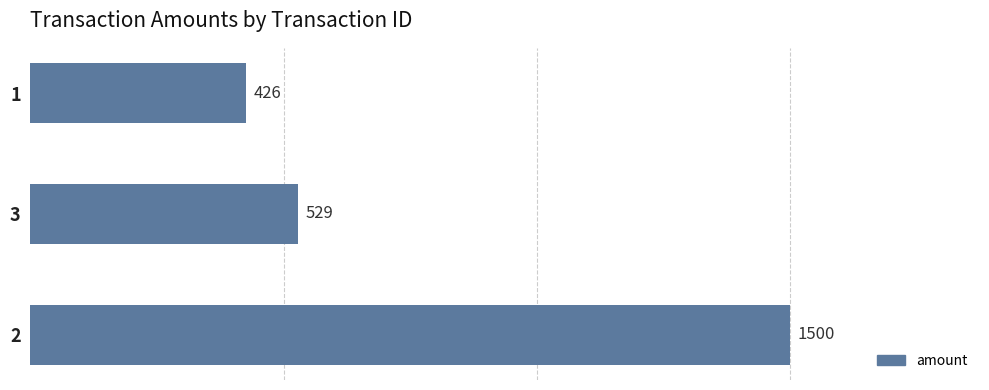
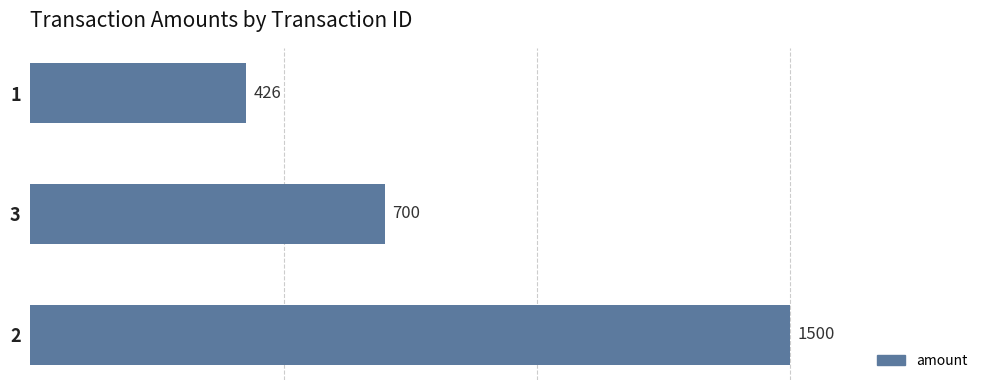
3: 529 -> 700
